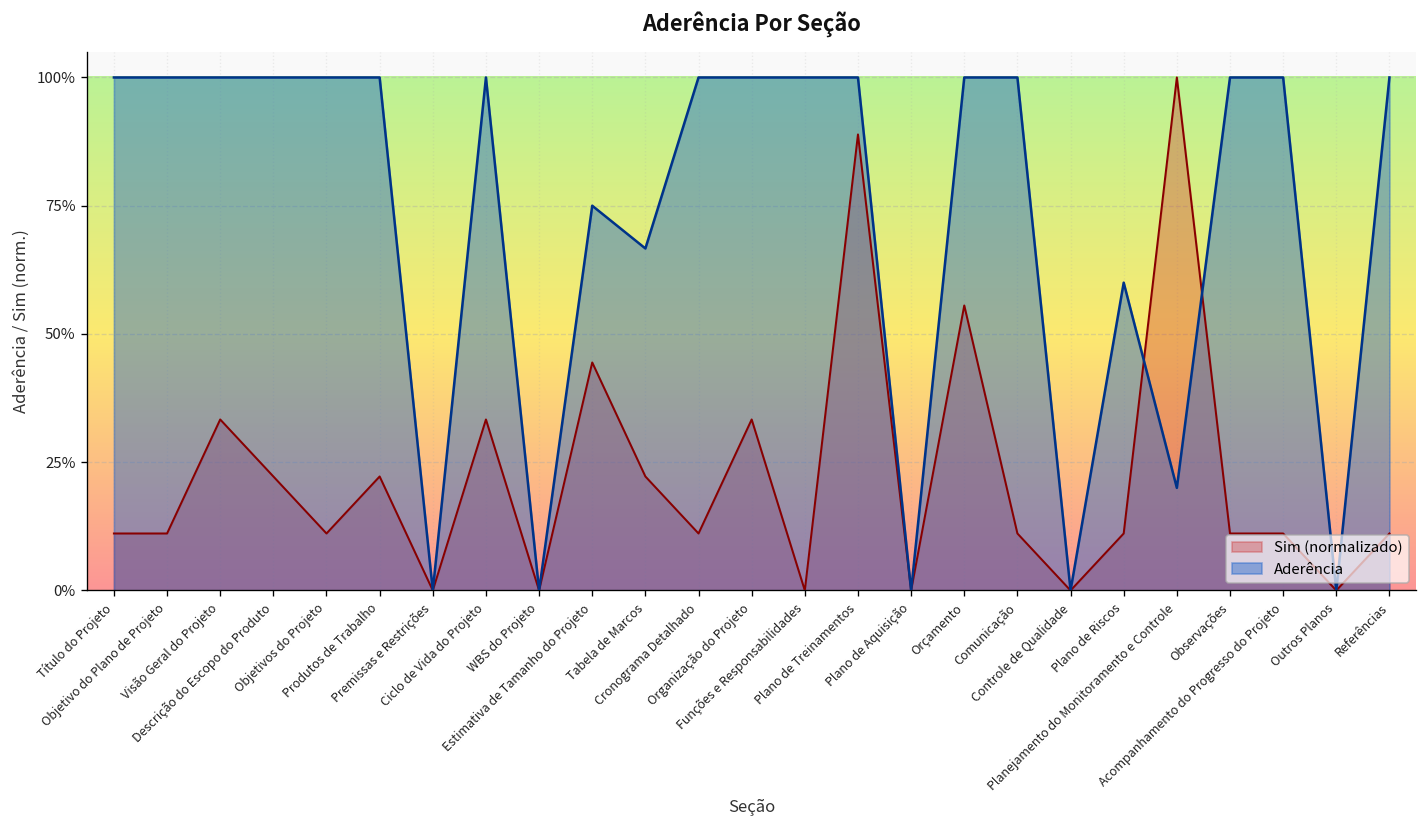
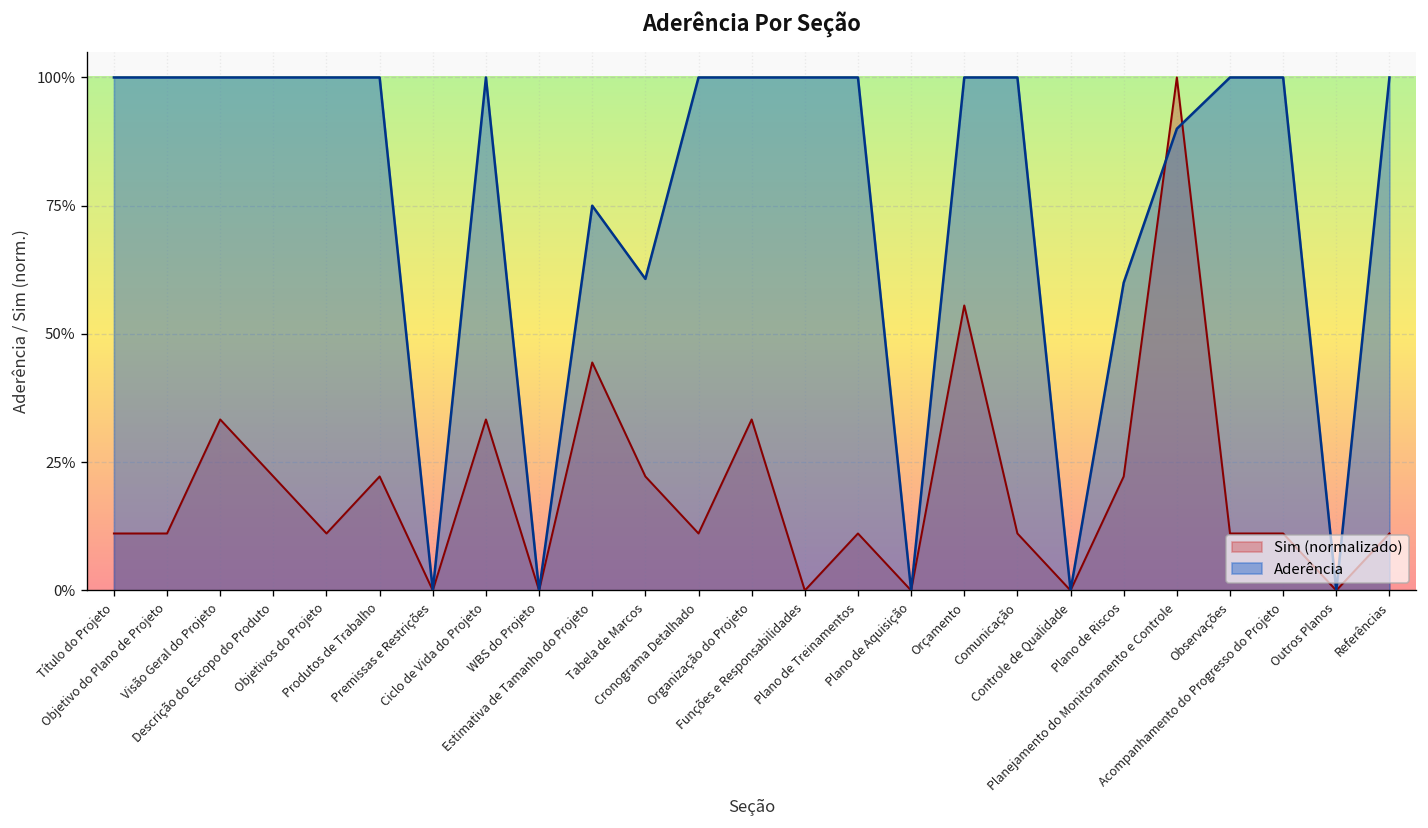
Aderência, Tabela de Marcos: 67% -> 61%
Sim (normalizado), Plano de Treinamentos: 89% -> 11%
Sim (normalizado), Plano de Riscos: 11% -> 22%
Aderência, Planejamento do Monitoramento e Controle: 20% -> 90%
